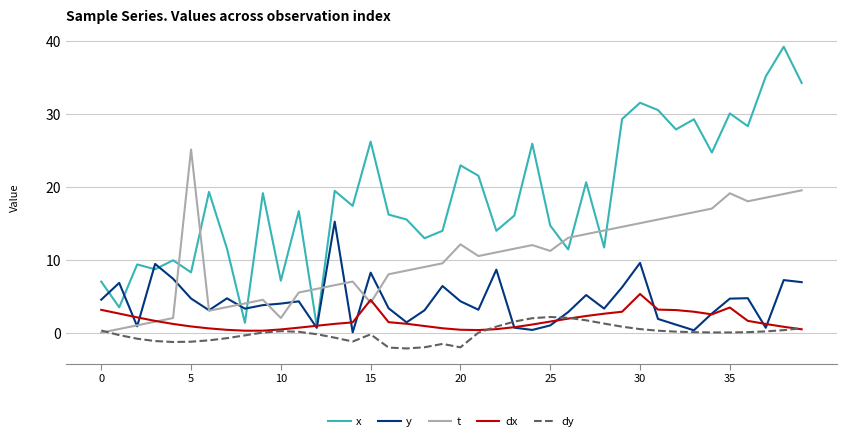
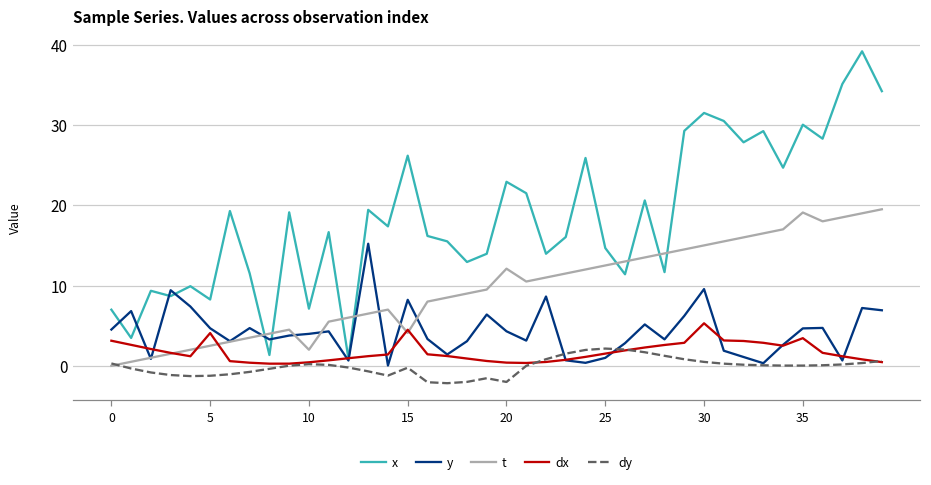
t, 5: 25 -> 3
dx, 5: 1 -> 4
t, 25: 11 -> 13
